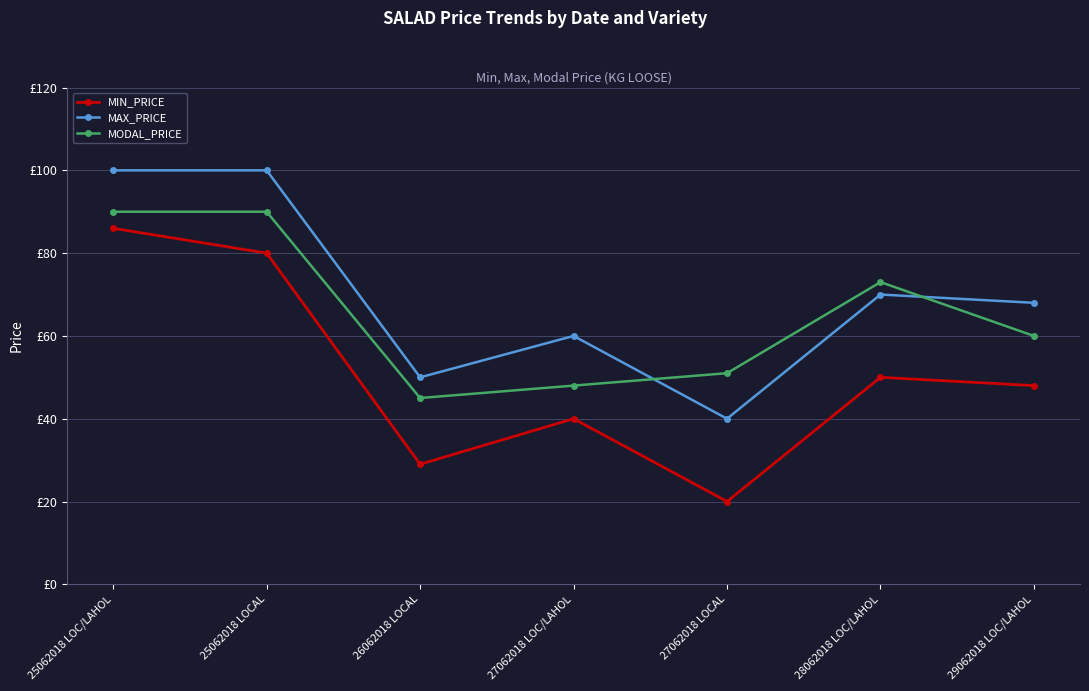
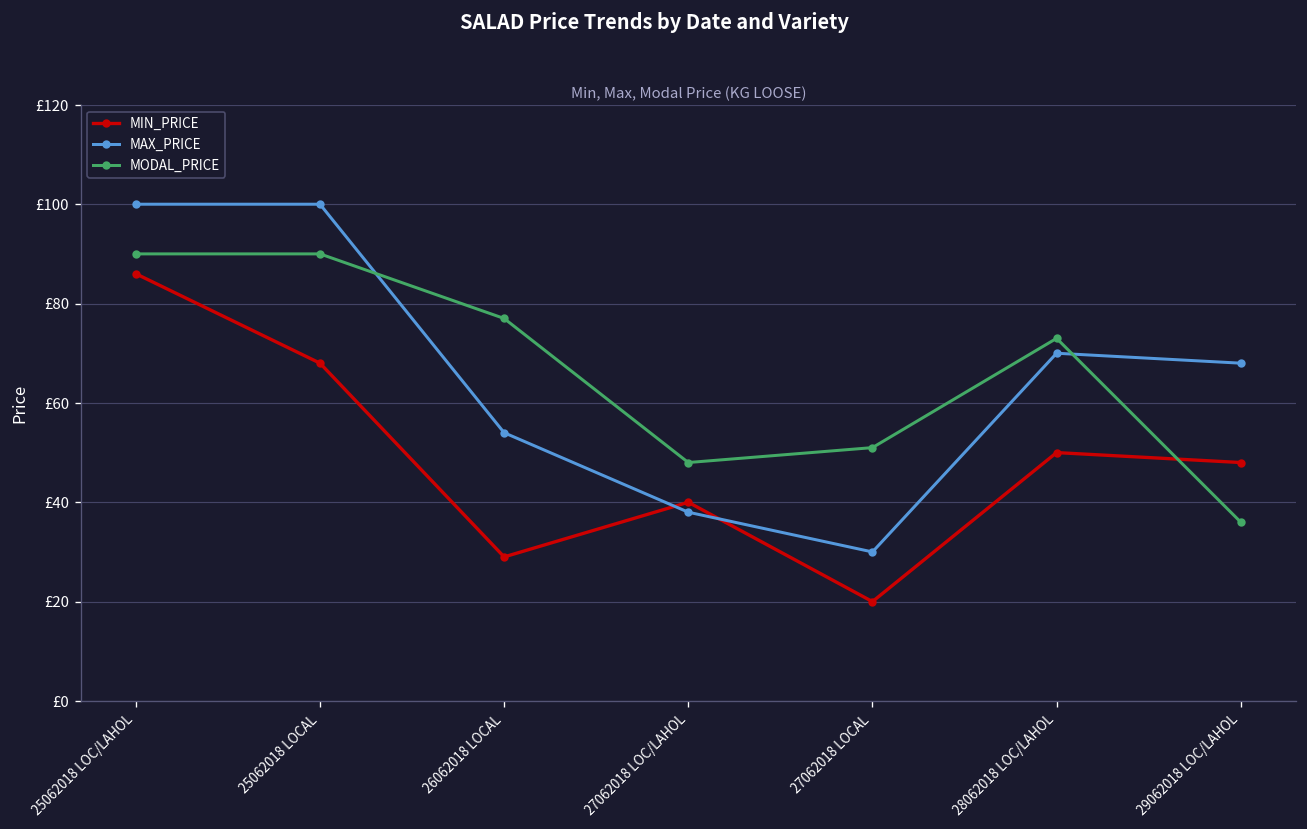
MIN_PRICE, 25062018 LOCAL: £80 -> £68
MAX_PRICE, 26062018 LOCAL: £50 -> £54
MODAL_PRICE, 26062018 LOCAL: £45 -> £77
MAX_PRICE, 27062018 LOC/LAHOL: £60 -> £38
MAX_PRICE, 27062018 LOCAL: £40 -> £30
MODAL_PRICE, 29062018 LOC/LAHOL: £60 -> £36
